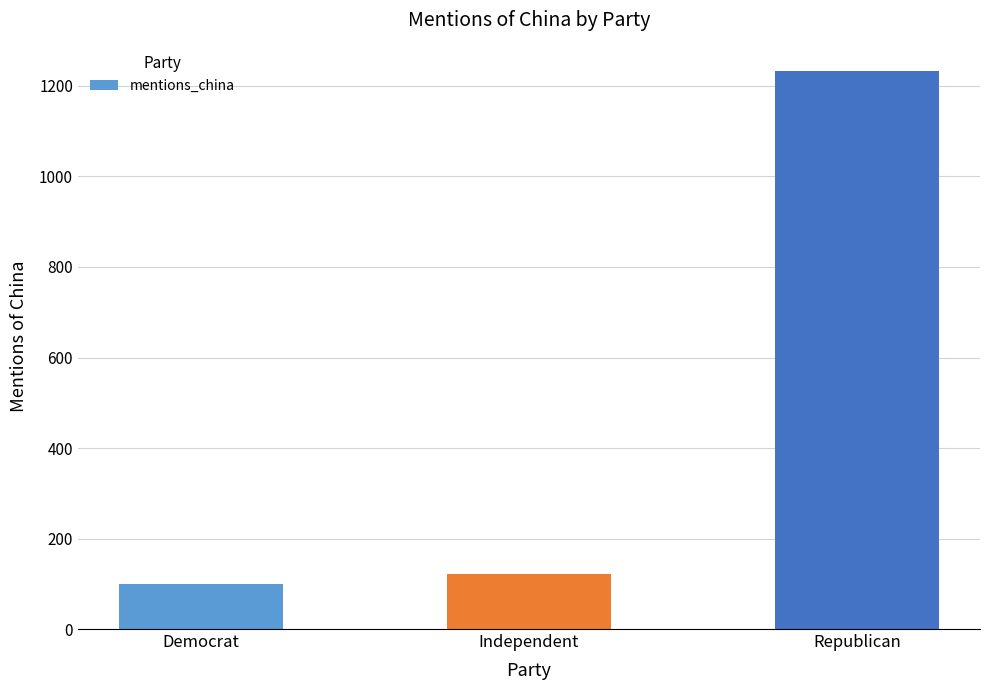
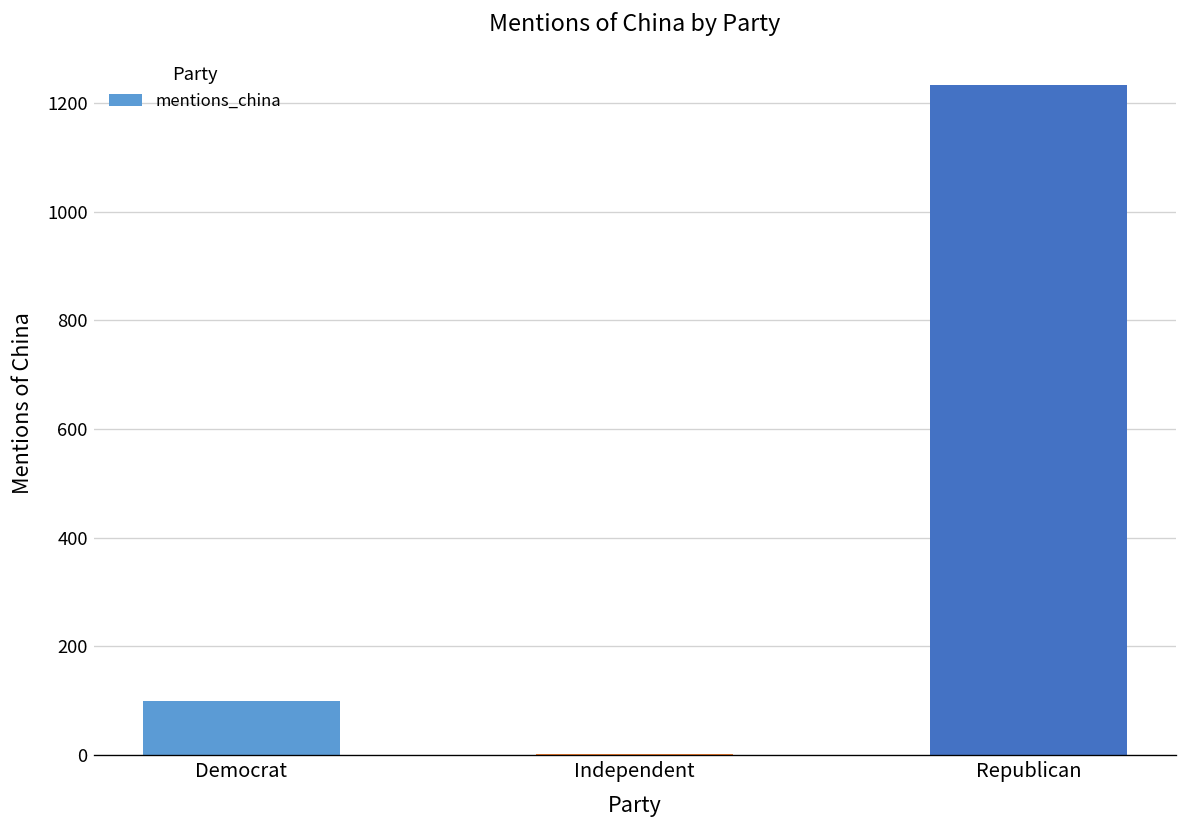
Independent: 120 -> 0
